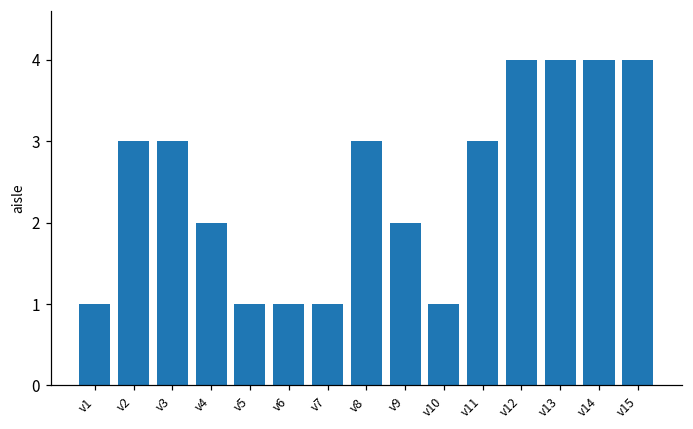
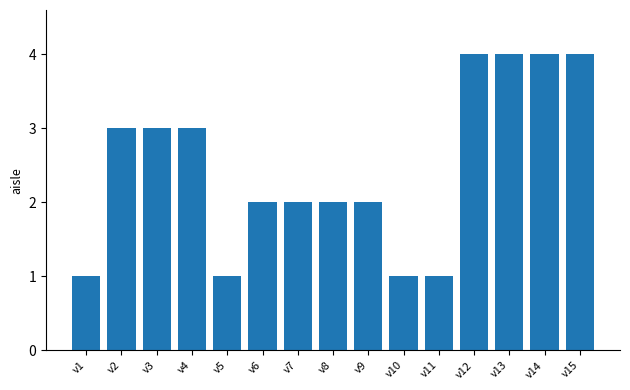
v4: 2 -> 3
v6: 1 -> 2
v7: 1 -> 2
v8: 3 -> 2
v11: 3 -> 1
